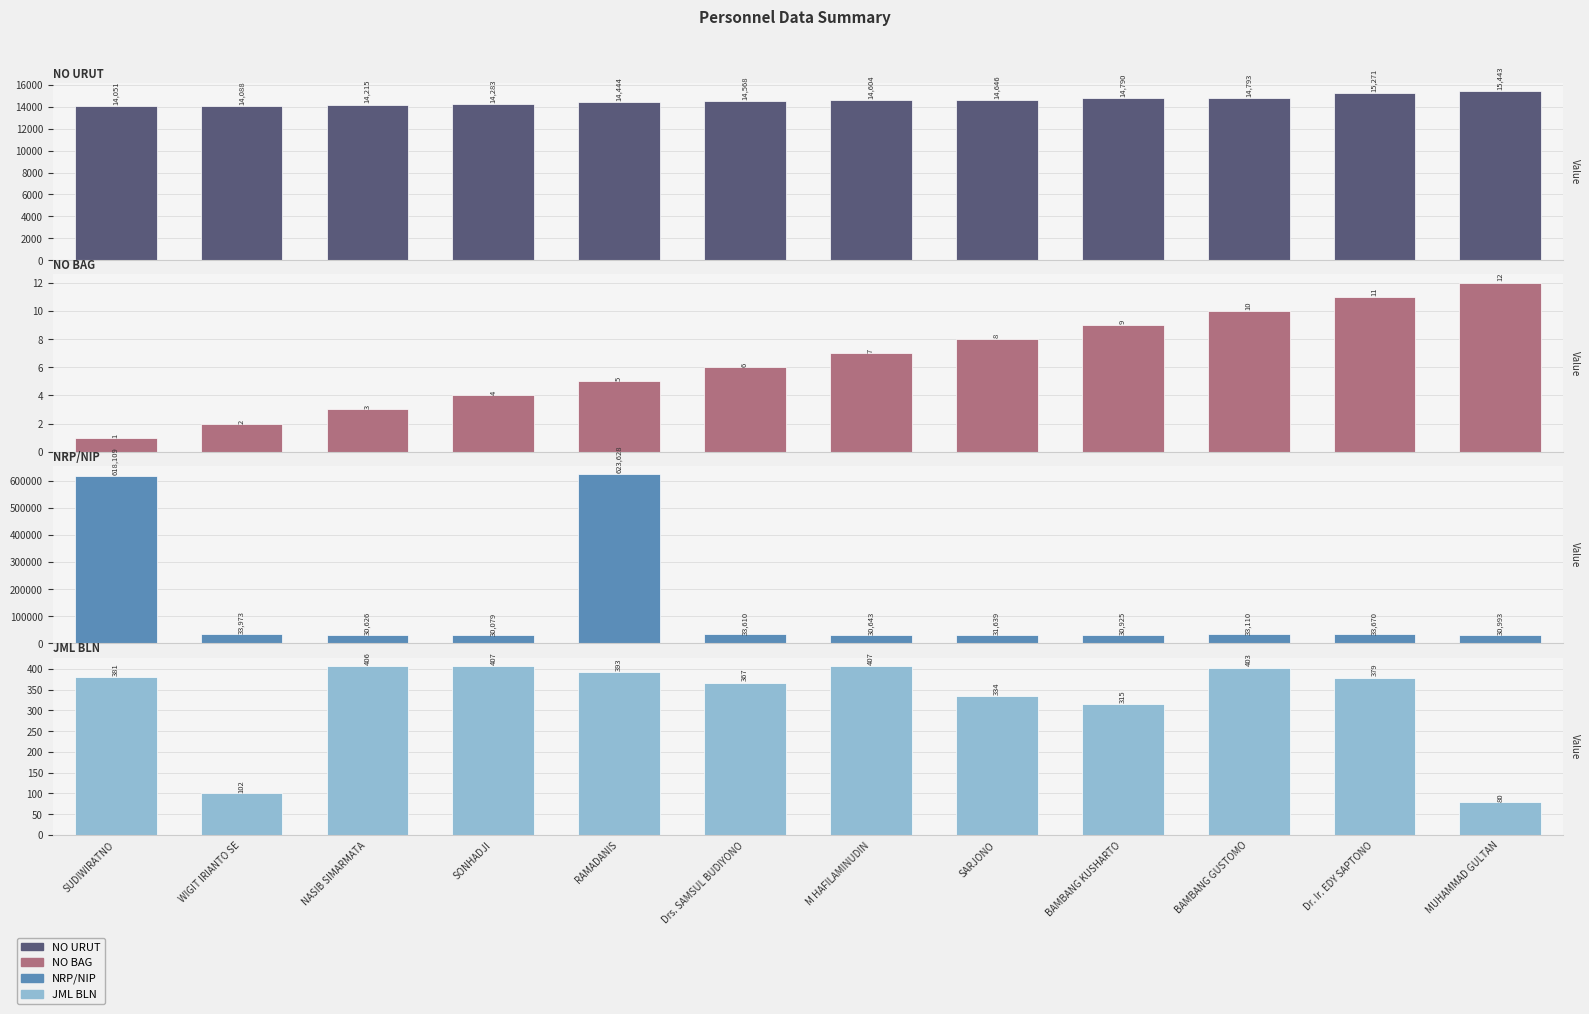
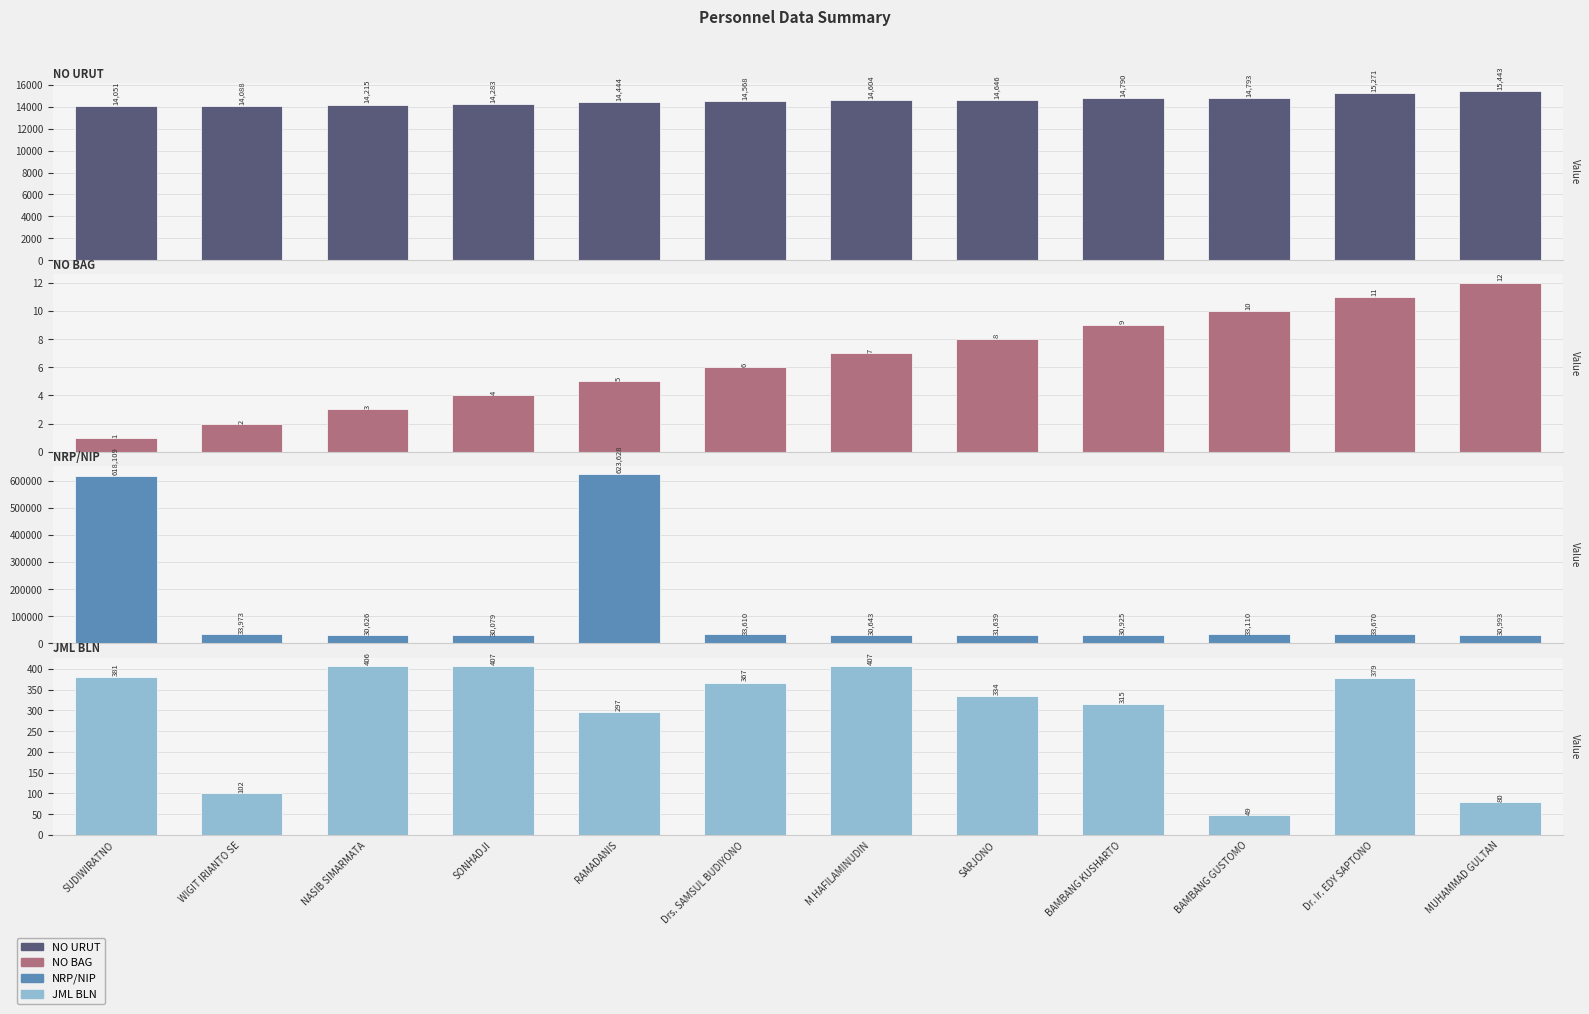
JML BLN, RAMADANIS: 393 -> 297
JML BLN, BAMBANG GUSTOMO: 403 -> 49
